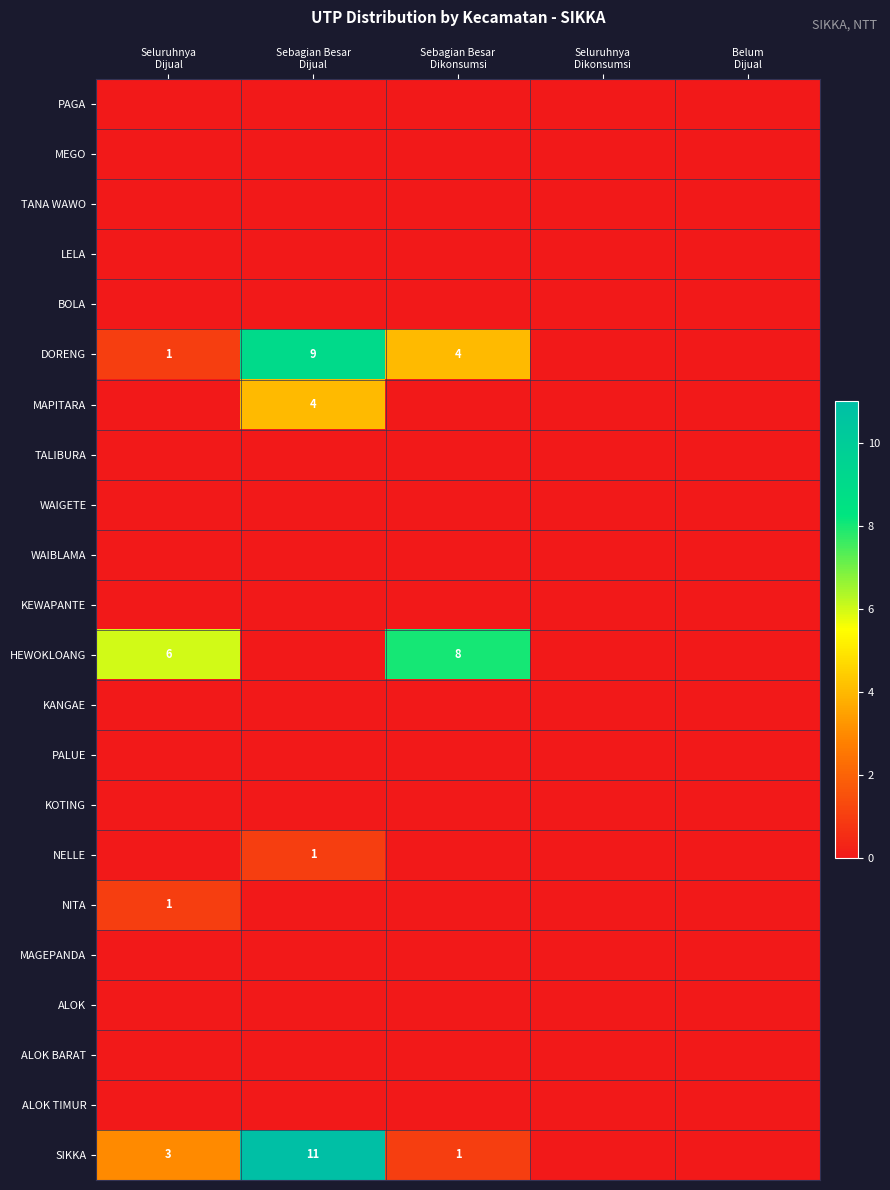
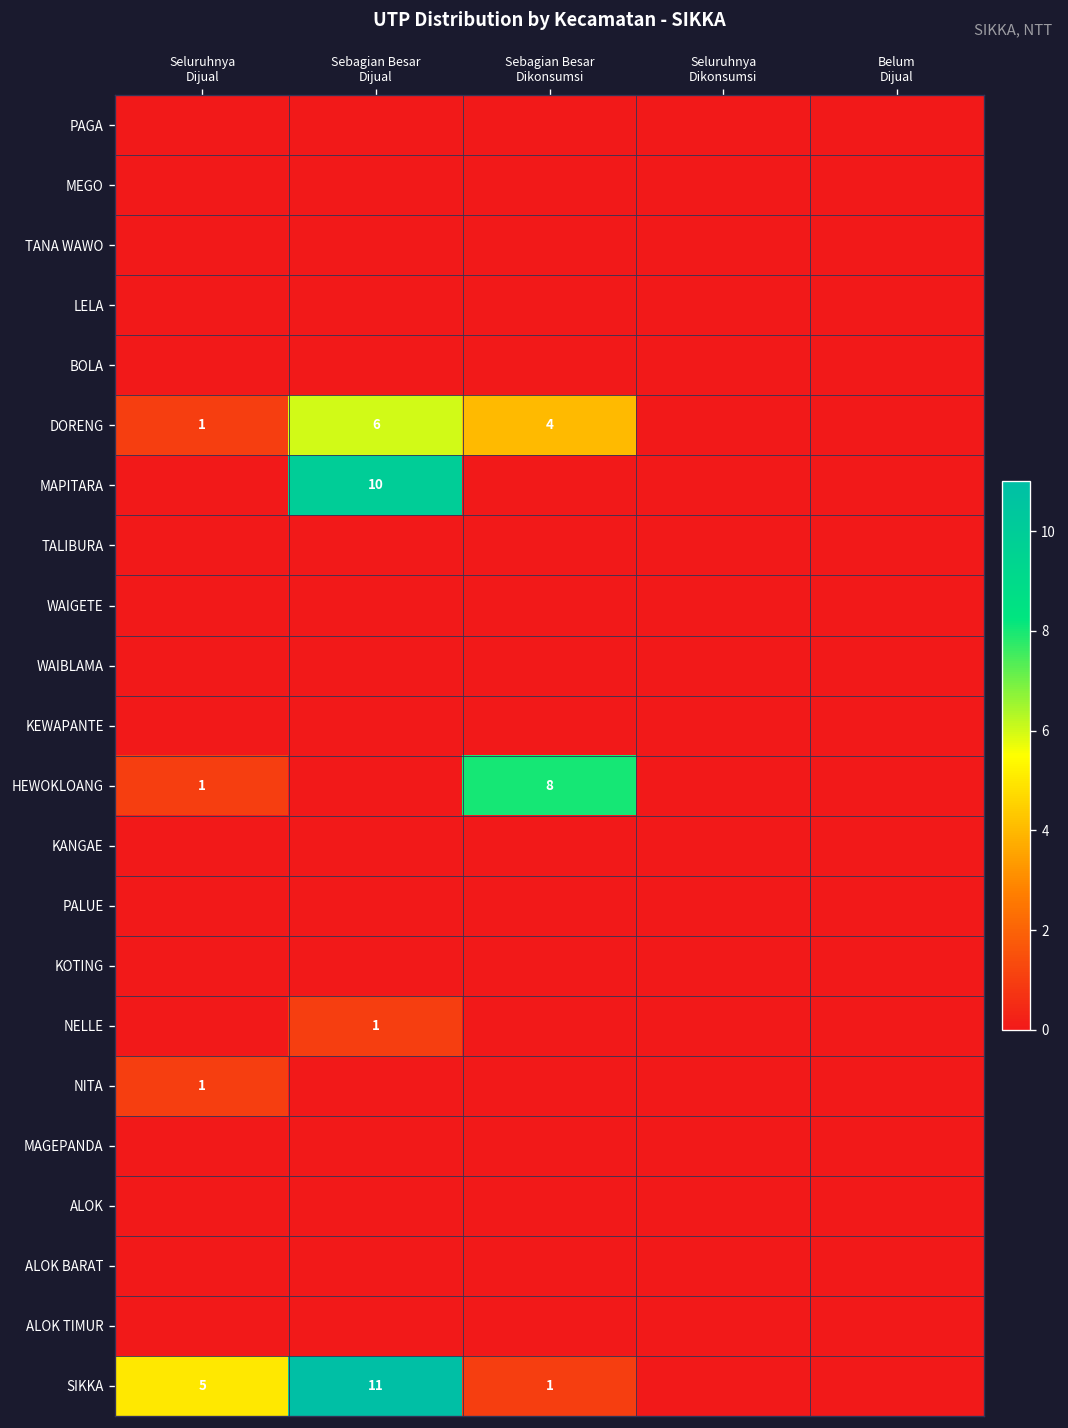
DORENG, Sebagian Besar Dijual: 9 -> 6
MAPITARA, Sebagian Besar Dijual: 4 -> 10
HEWOKLOANG, Seluruhnya Dijual: 6 -> 1
SIKKA, Seluruhnya Dijual: 3 -> 5
